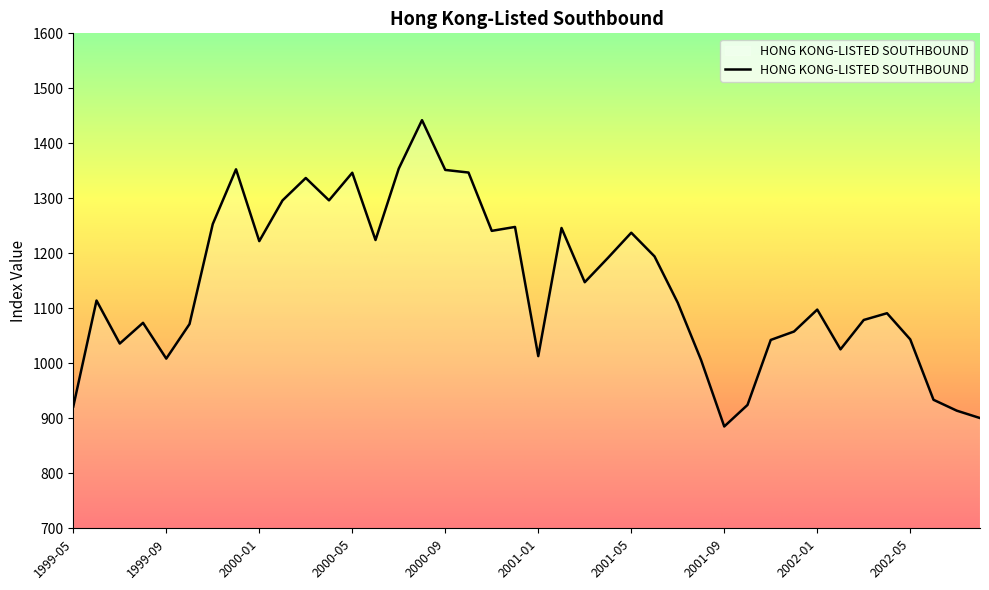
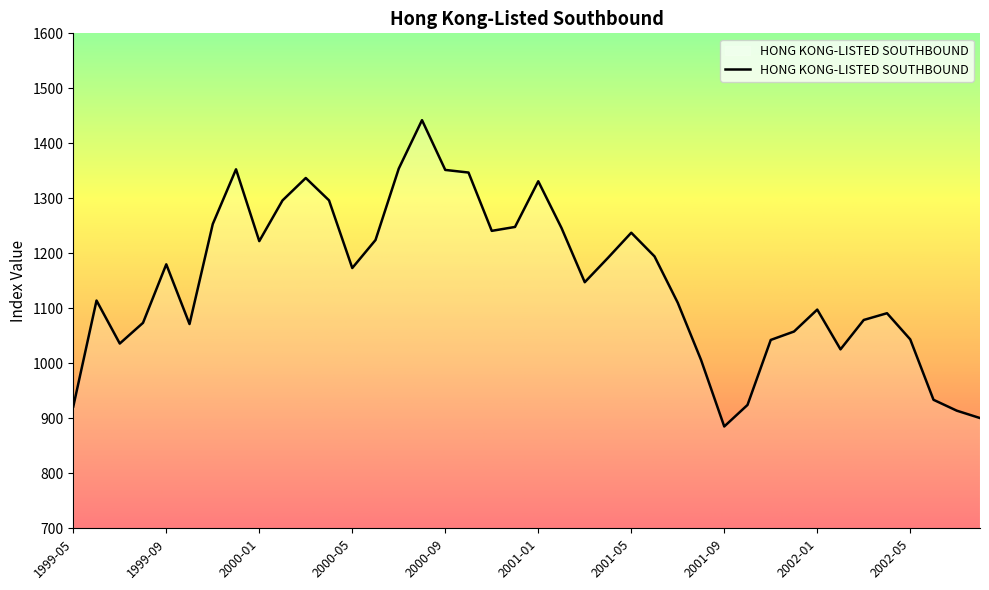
1999-09: 1010 -> 1180
2000-05: 1350 -> 1170
2001-01: 1010 -> 1330
